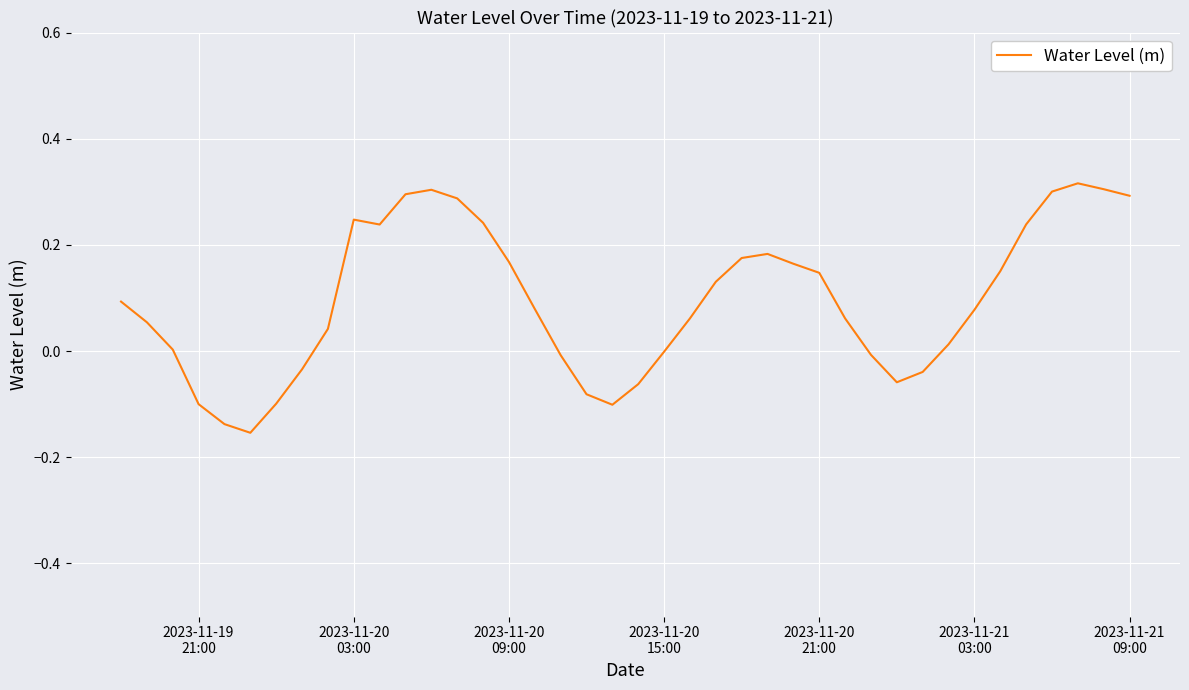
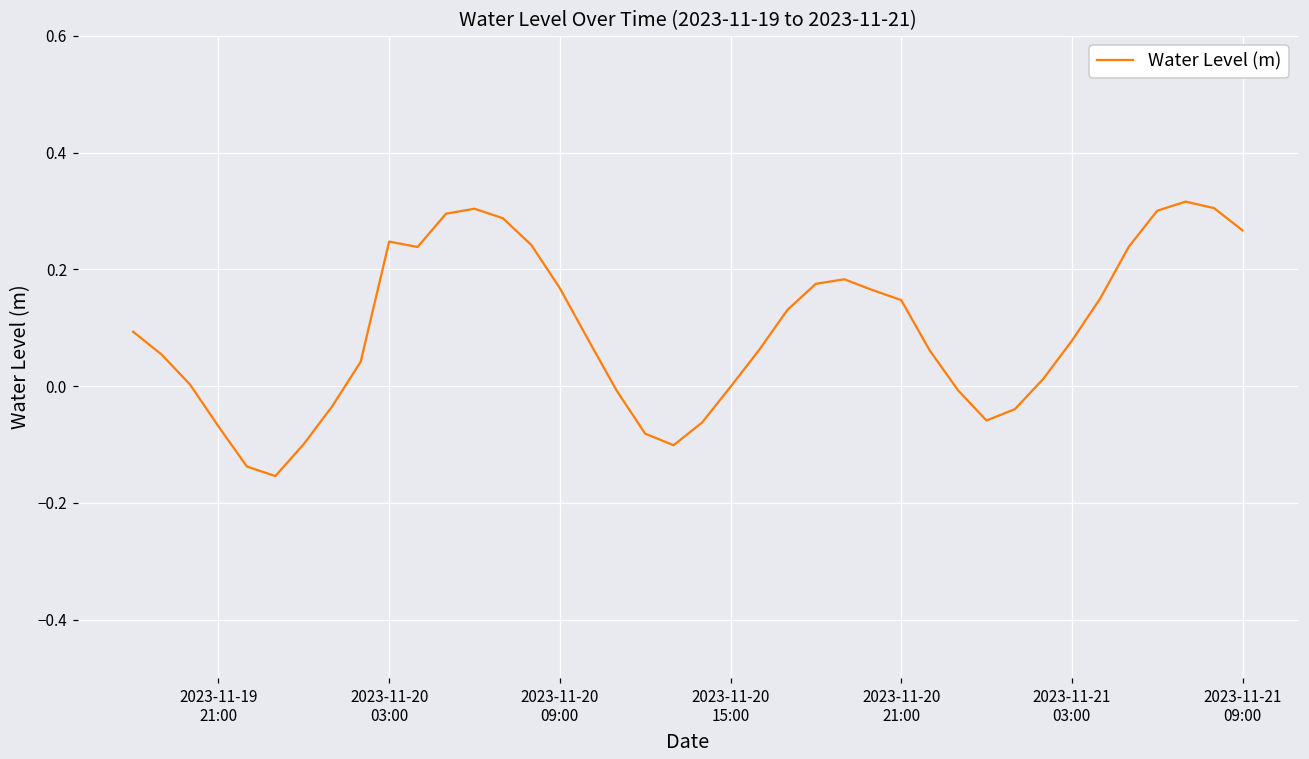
2023-11-19 21:00: -0.10 -> -0.07
2023-11-21 09:00: 0.29 -> 0.27
